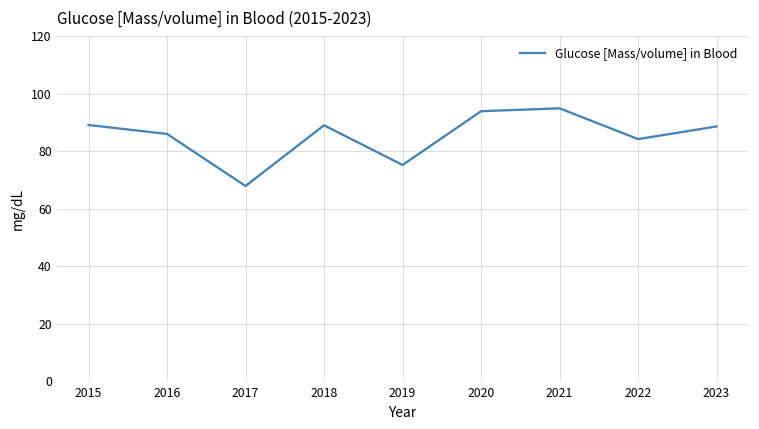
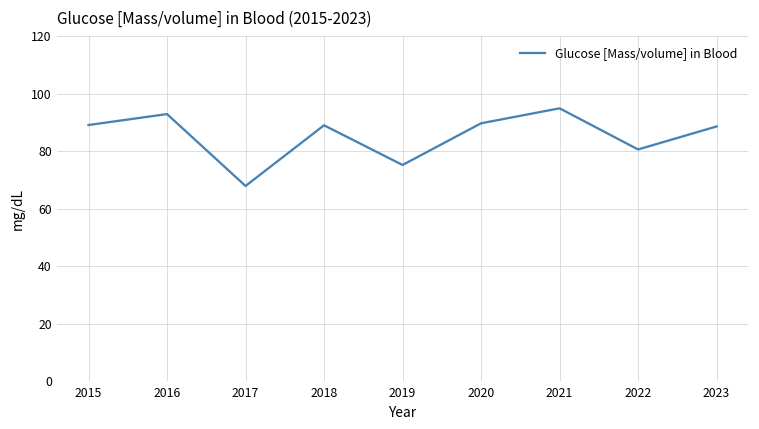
2016: 86 -> 93
2020: 94 -> 90
2022: 84 -> 81
